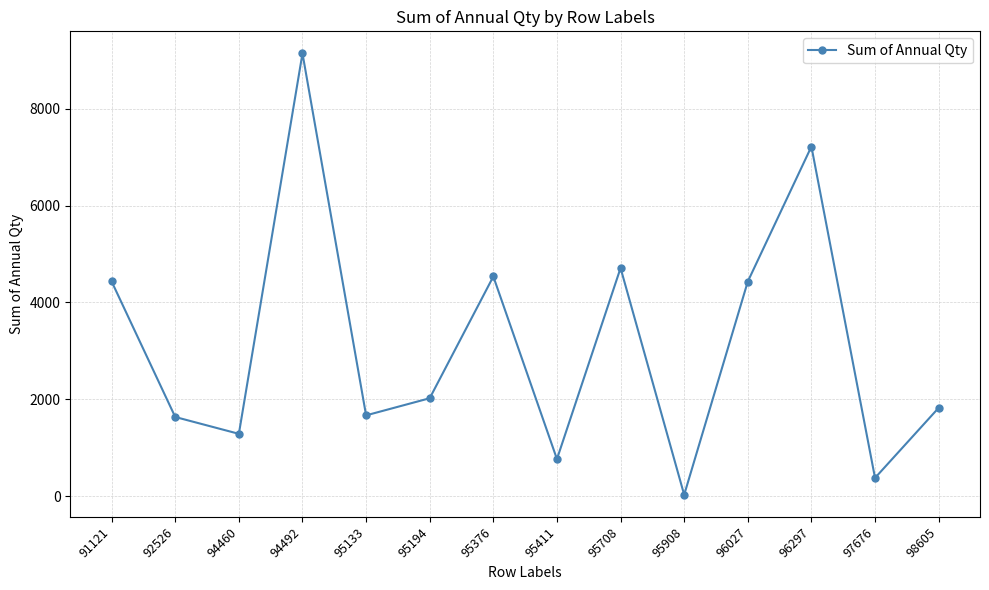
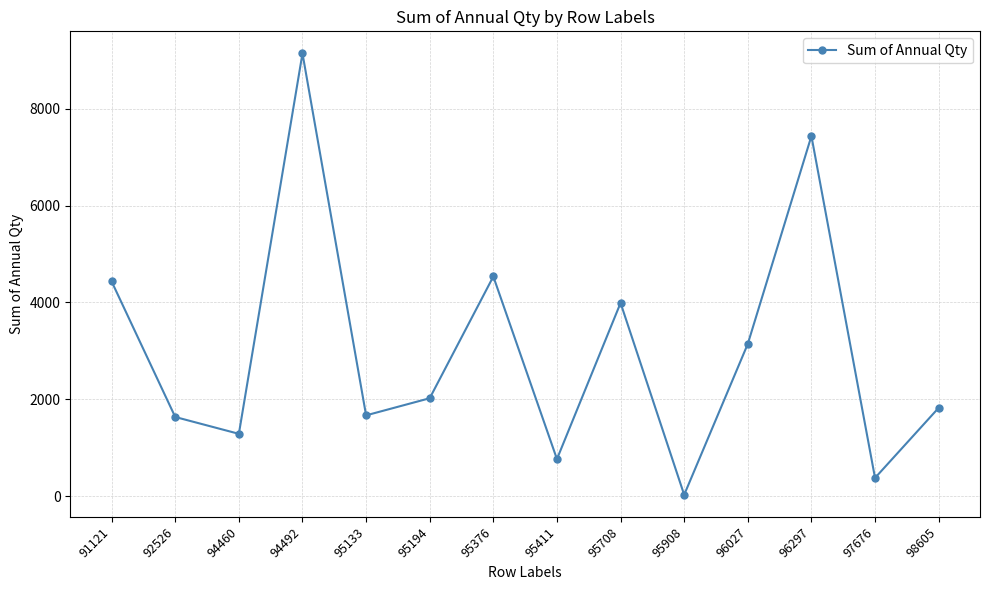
95708: 4700 -> 4000
96027: 4400 -> 3100
96297: 7200 -> 7400
